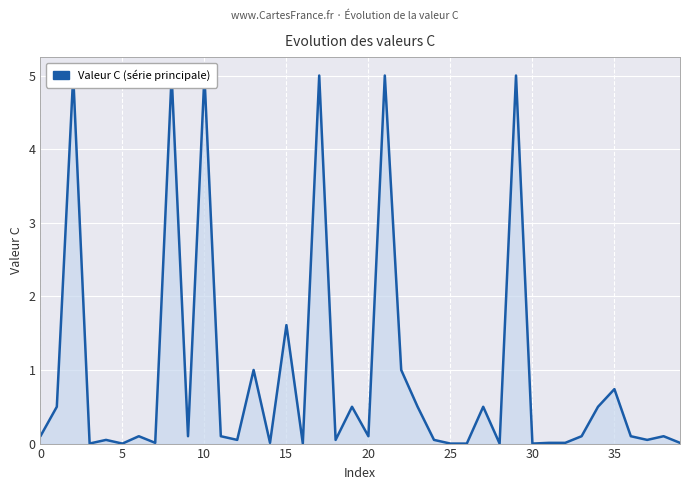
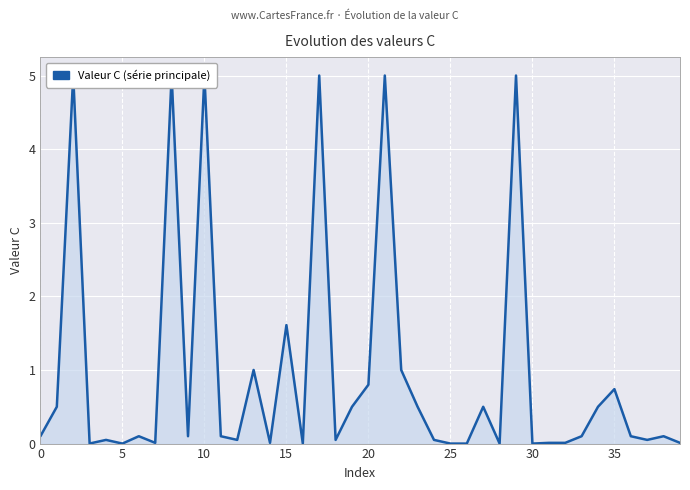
20: 0.1 -> 0.8
